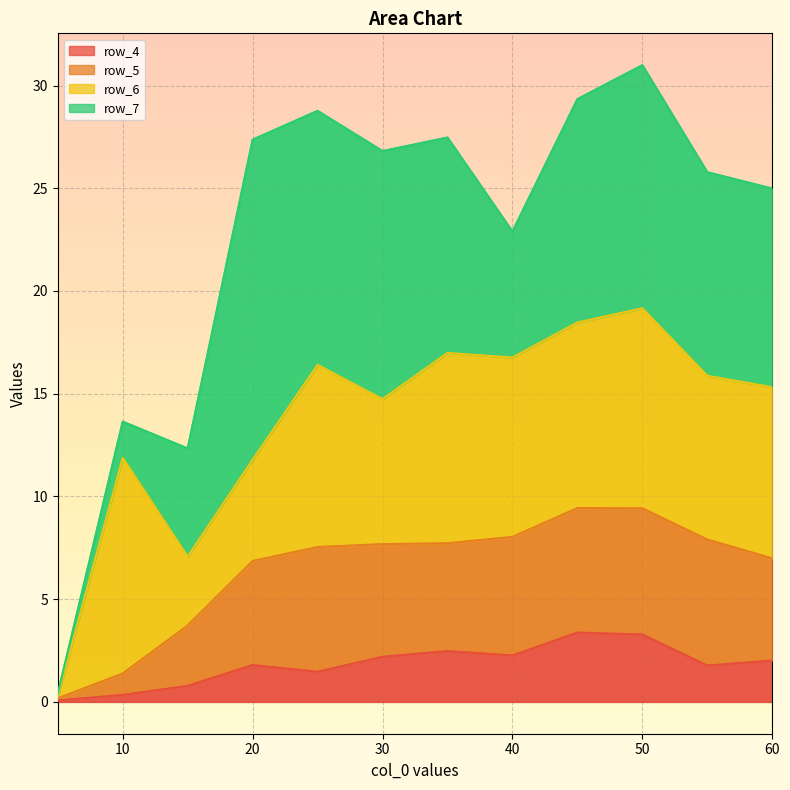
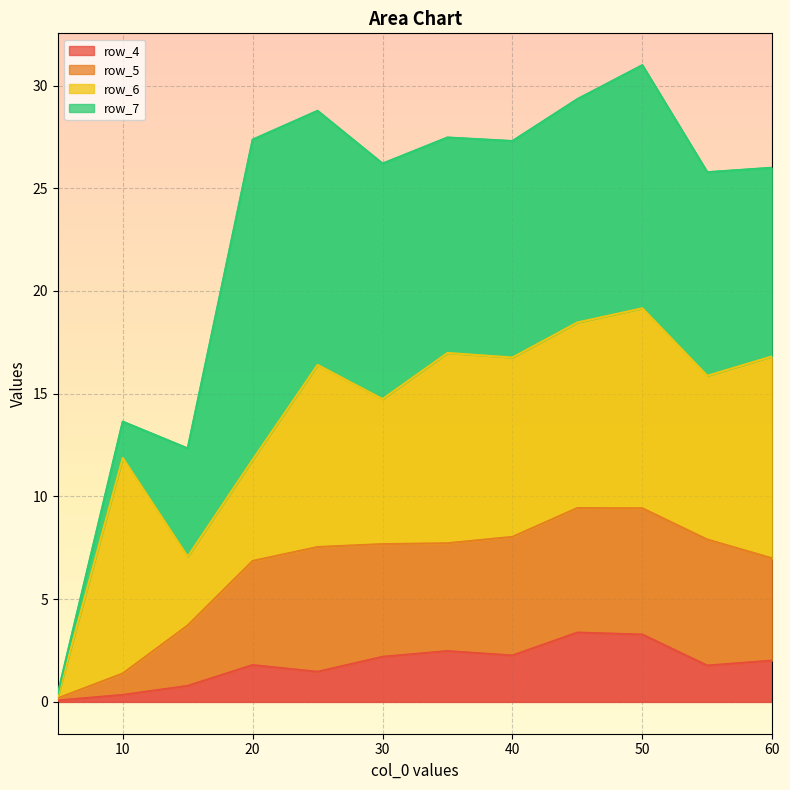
row_7, 30: 12.1 -> 11.5
row_7, 40: 6.1 -> 10.5
row_6, 60: 8.3 -> 9.8
row_7, 60: 9.7 -> 9.2
